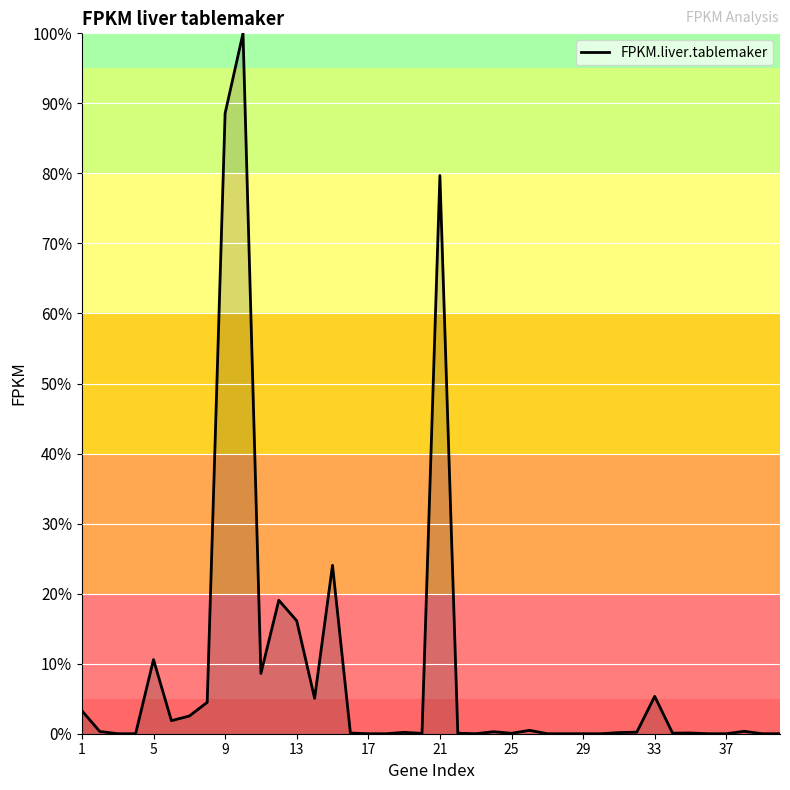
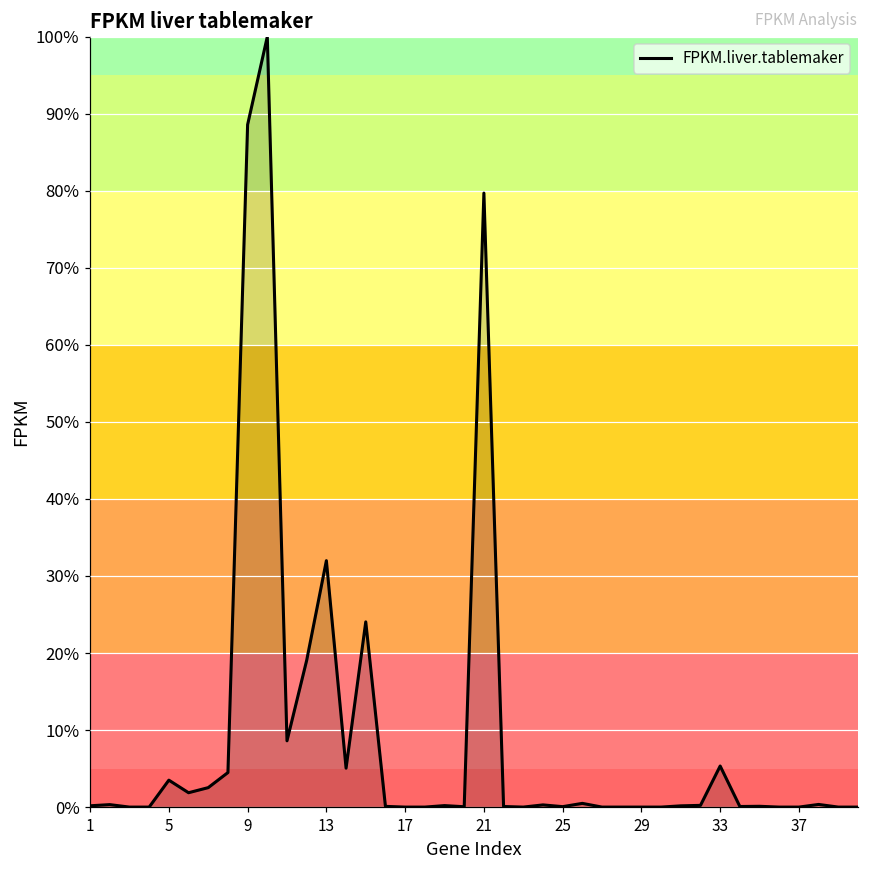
1: 3% -> 0%
5: 11% -> 3%
13: 16% -> 32%
